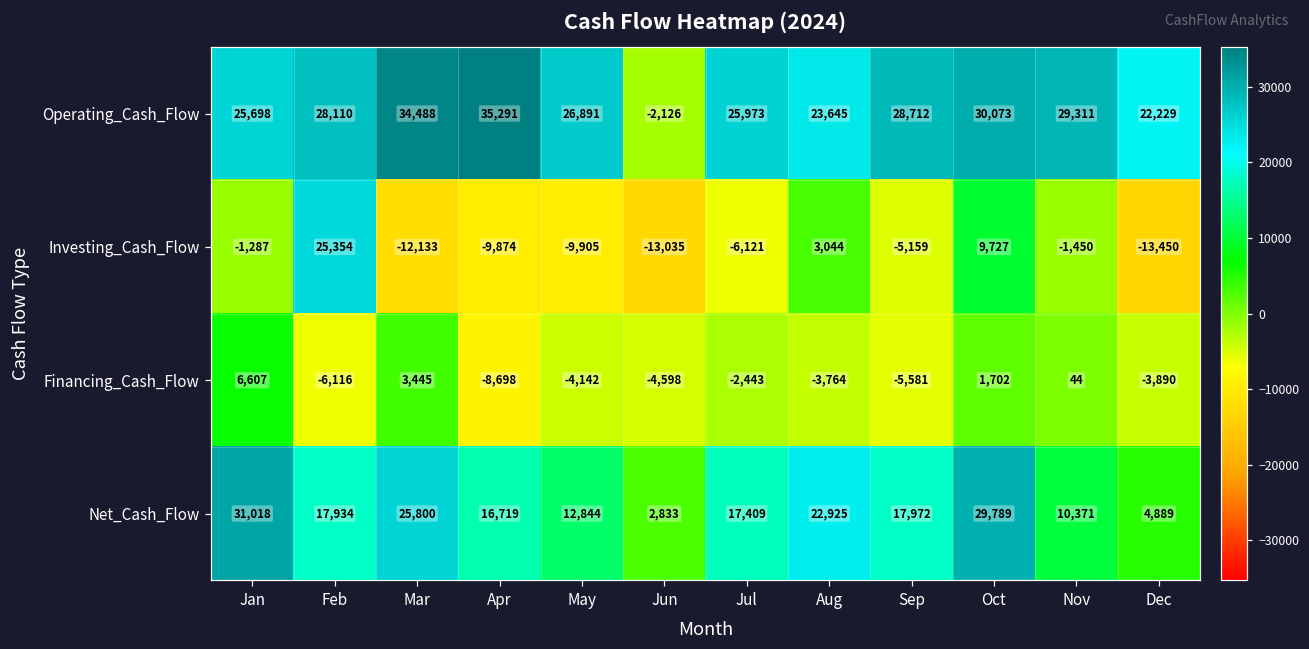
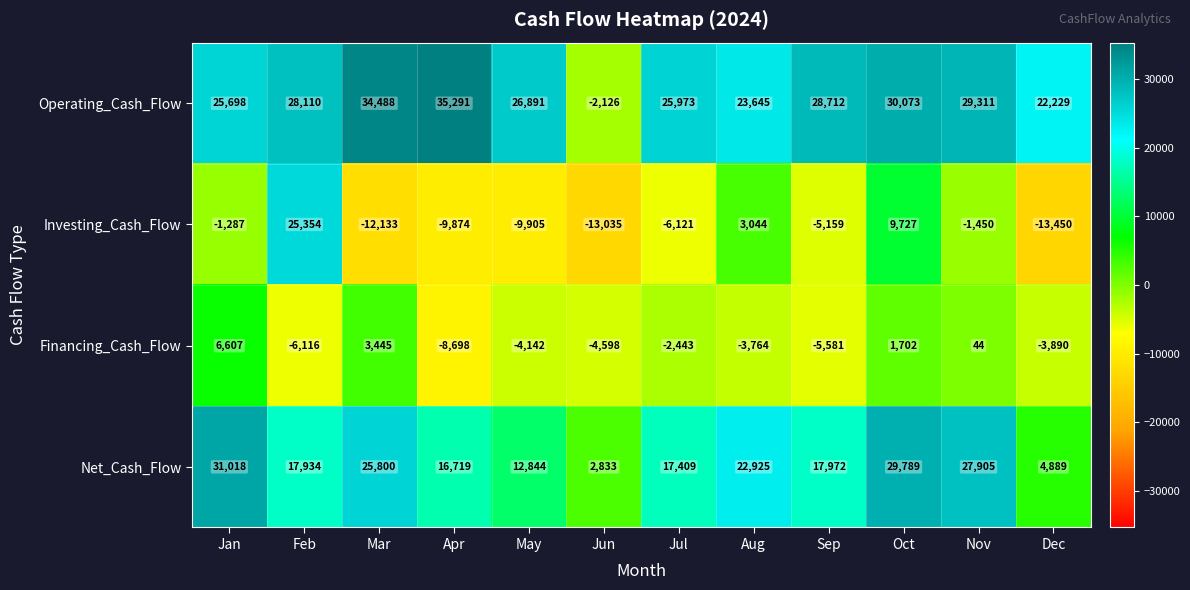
Net_Cash_Flow, Nov: 10,371 -> 27,905
